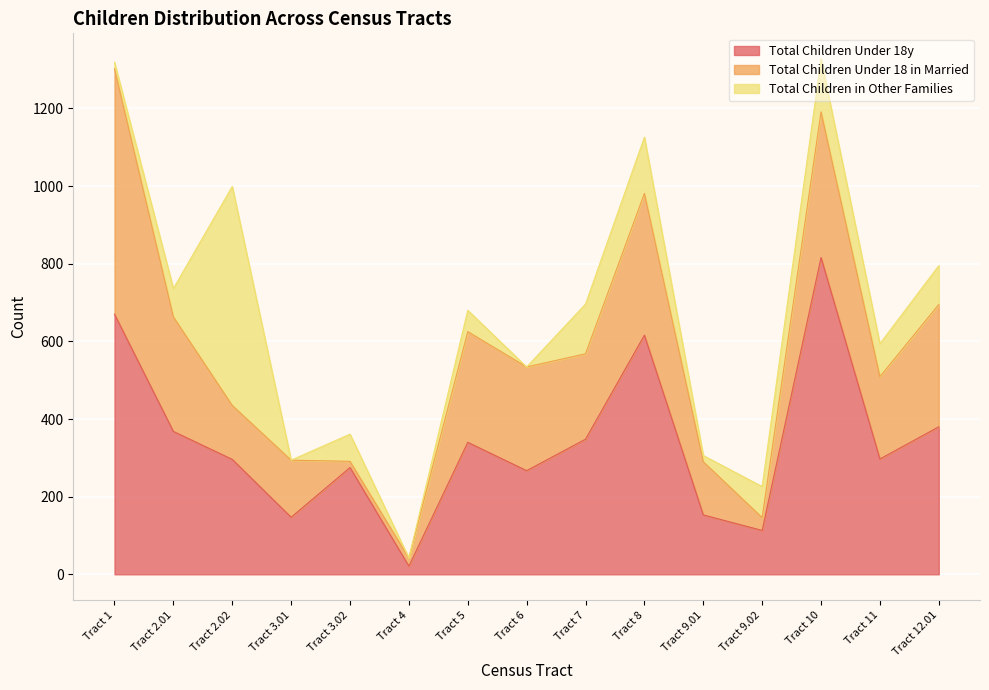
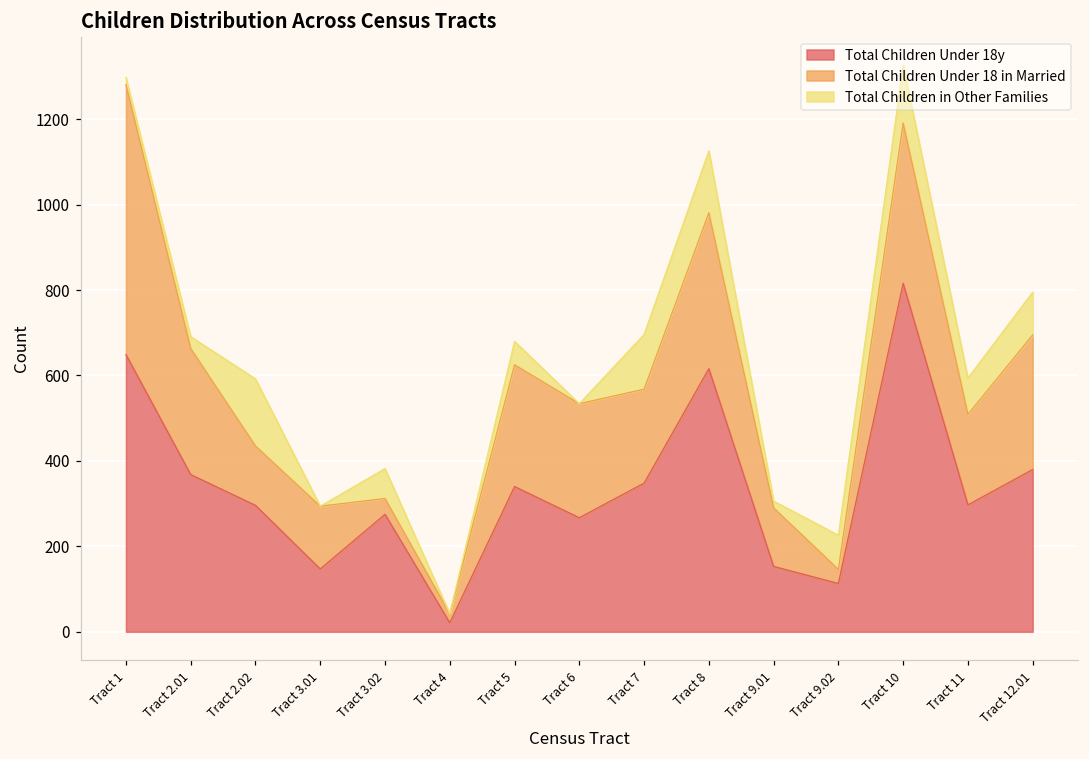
Total Children Under 18y, Tract 1: 670 -> 650
Total Children in Other Families, Tract 2.01: 70 -> 30
Total Children in Other Families, Tract 2.02: 560 -> 160
Total Children Under 18 in Married, Tract 3.02: 20 -> 40
